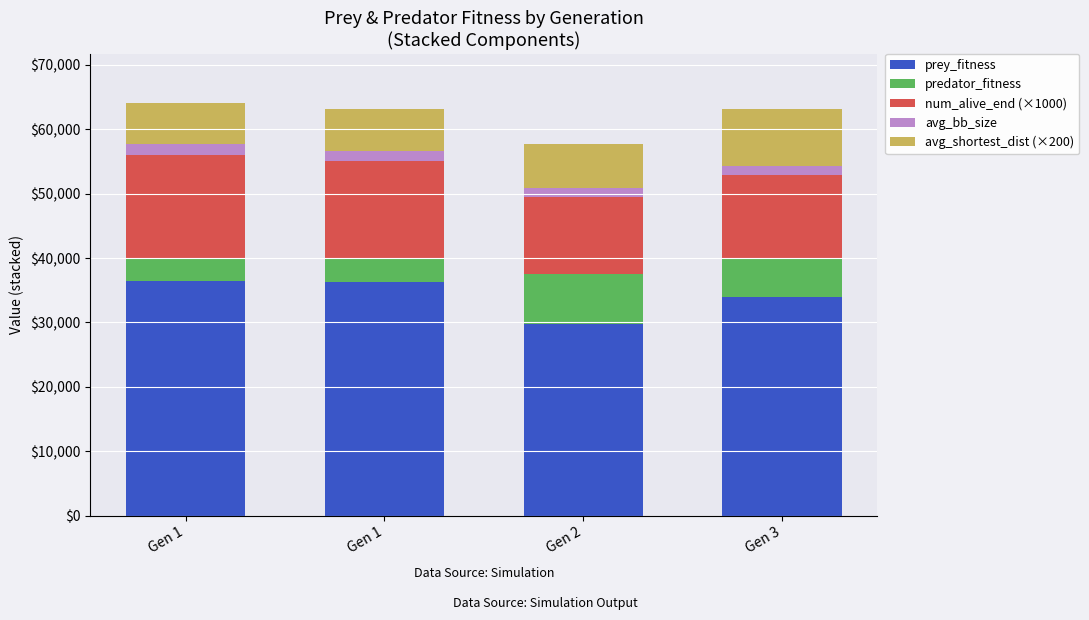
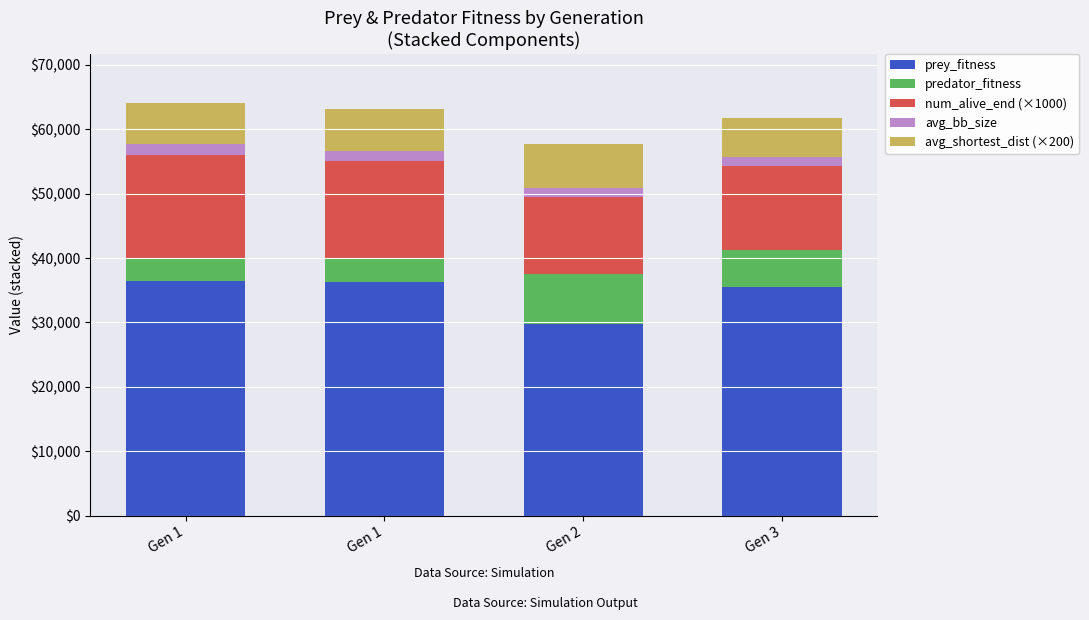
prey_fitness, Gen 3: $34,000 -> $35,000
avg_shortest_dist (×200), Gen 3: $9,000 -> $6,000
